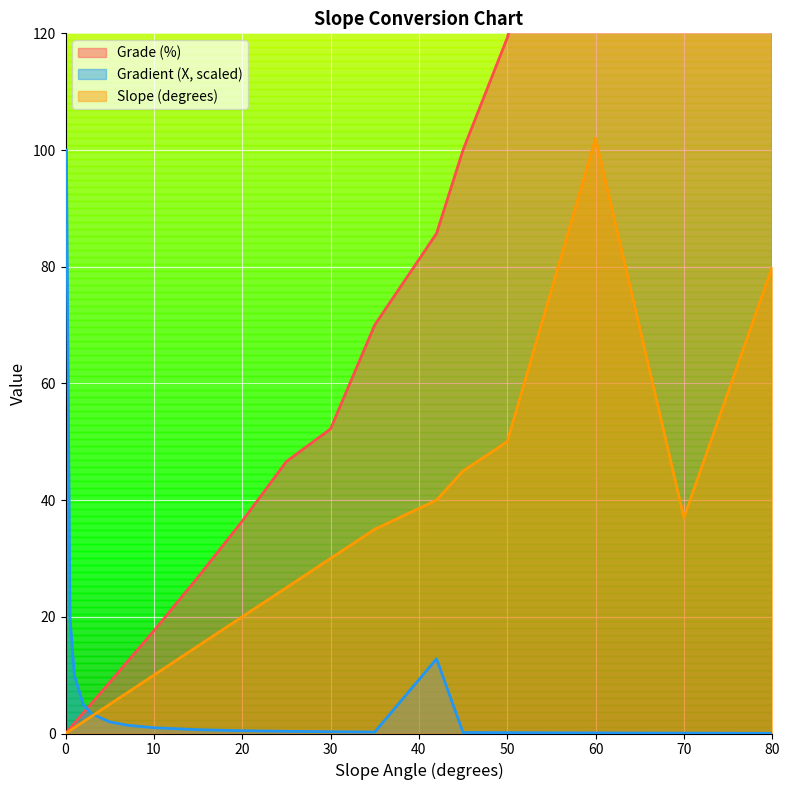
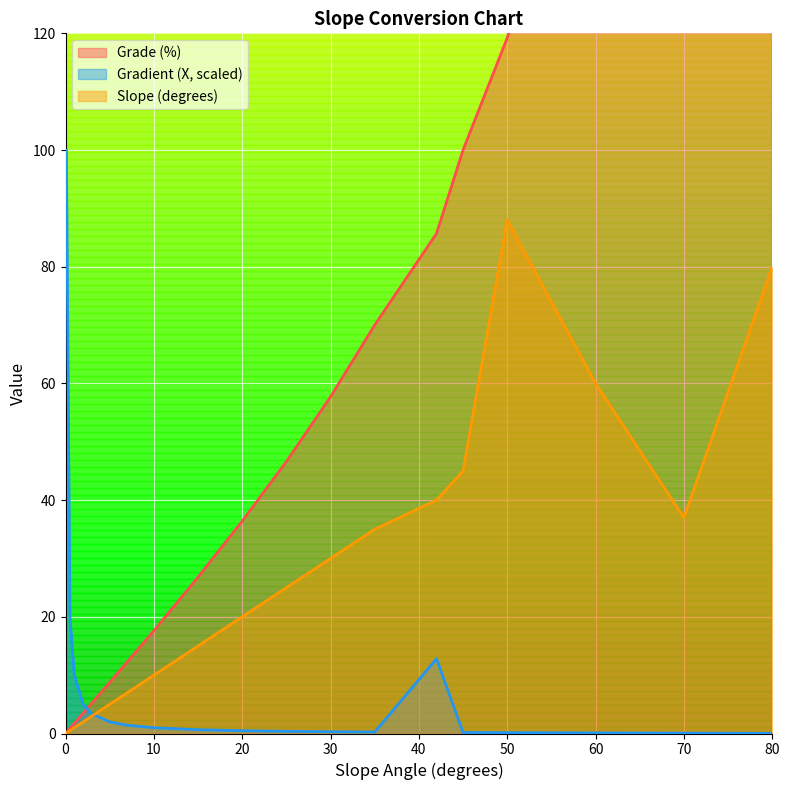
Grade (%), 30: 52 -> 58
Slope (degrees), 50: 50 -> 88
Slope (degrees), 60: 102 -> 60
